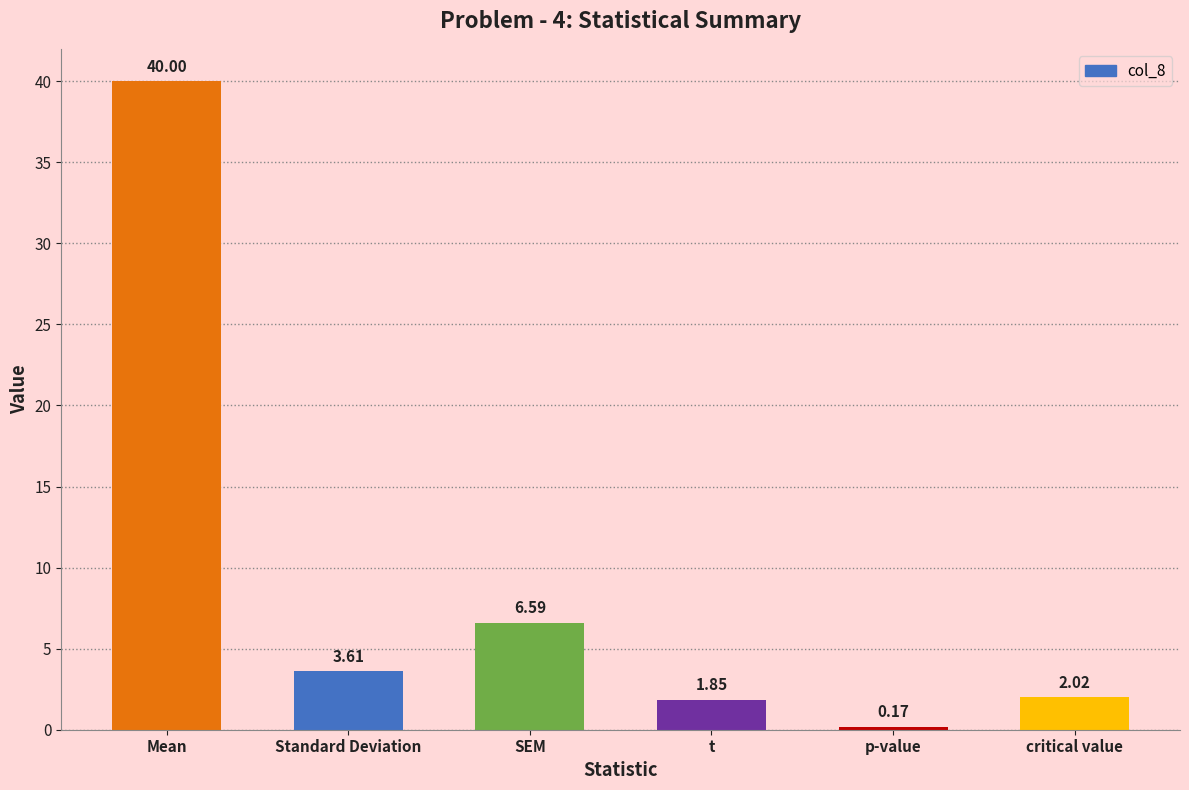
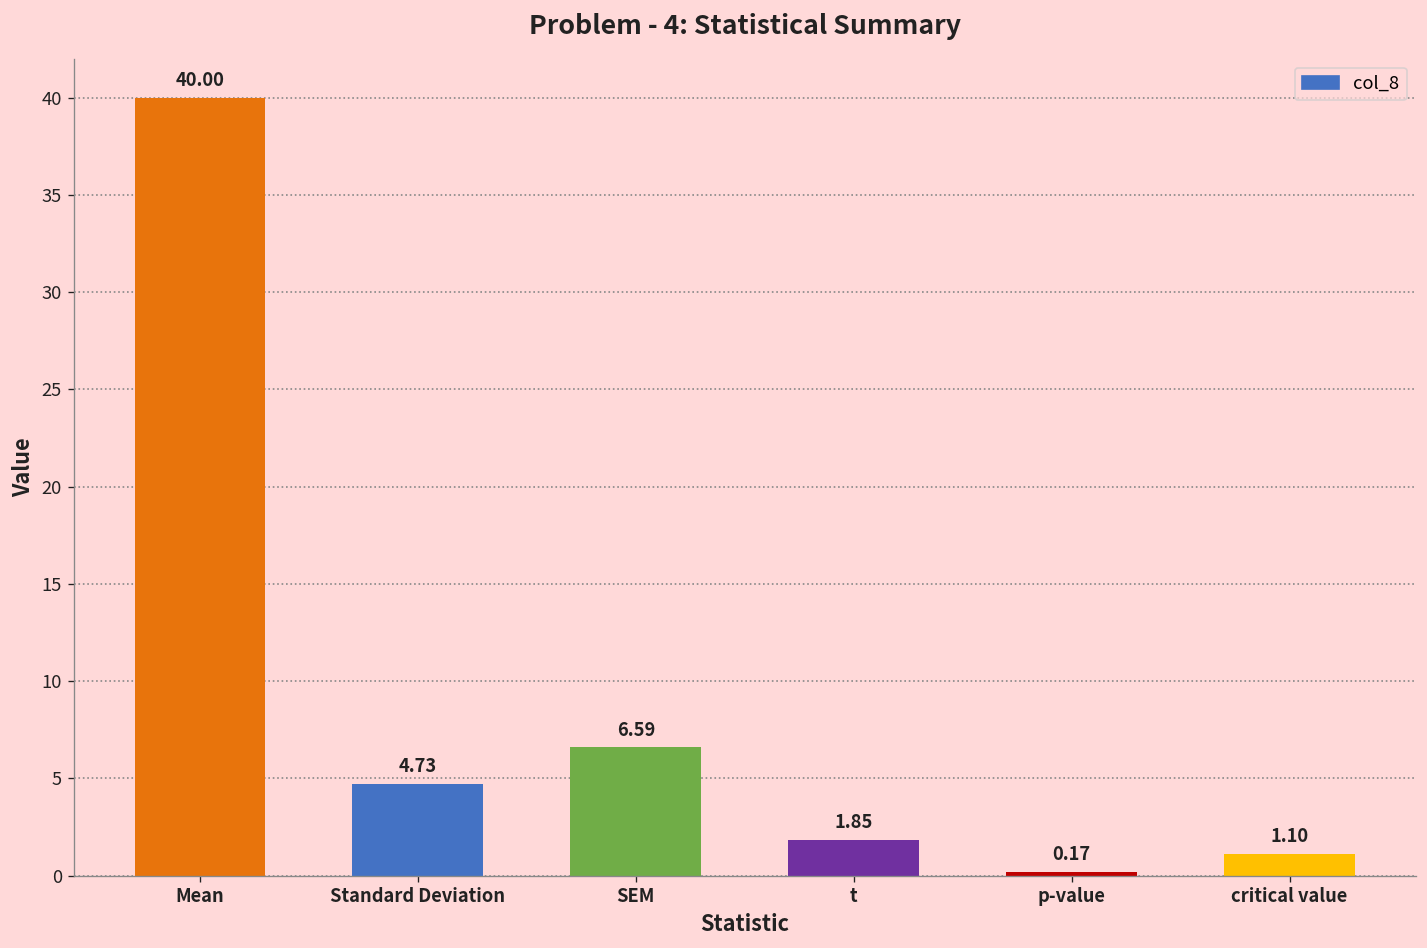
Standard Deviation: 3.61 -> 4.73
critical value: 2.02 -> 1.10
